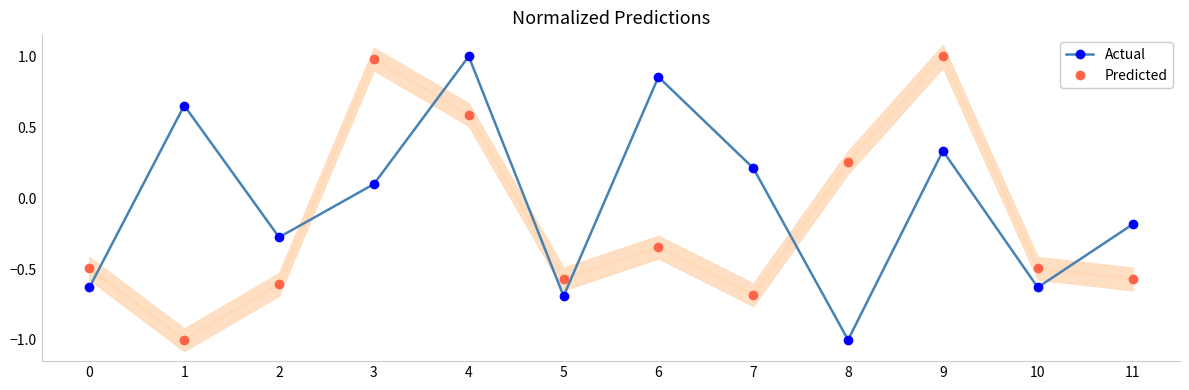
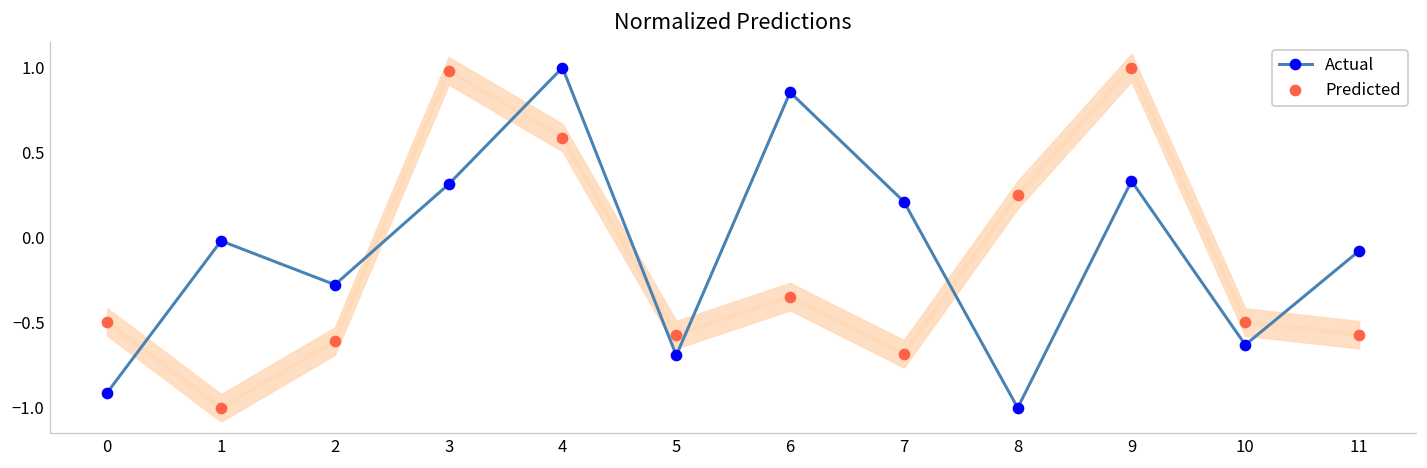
Actual, 0: -0.63 -> -0.91
Actual, 1: 0.65 -> -0.02
Actual, 3: 0.10 -> 0.31
Actual, 11: -0.19 -> -0.08
